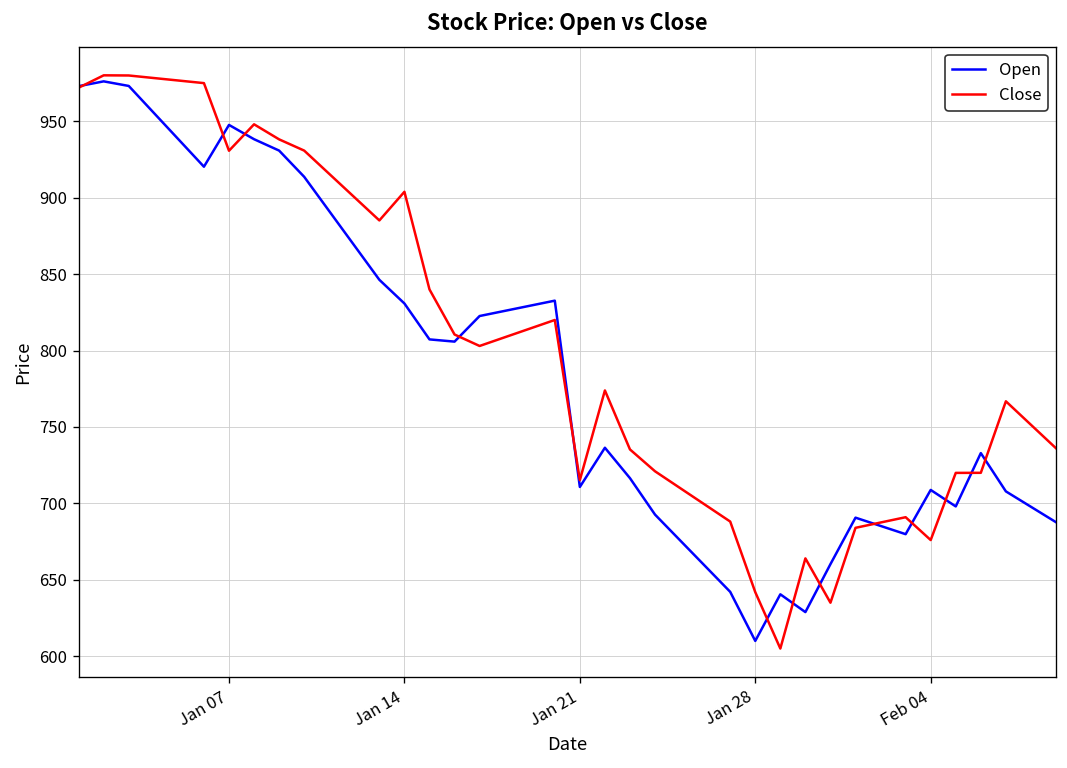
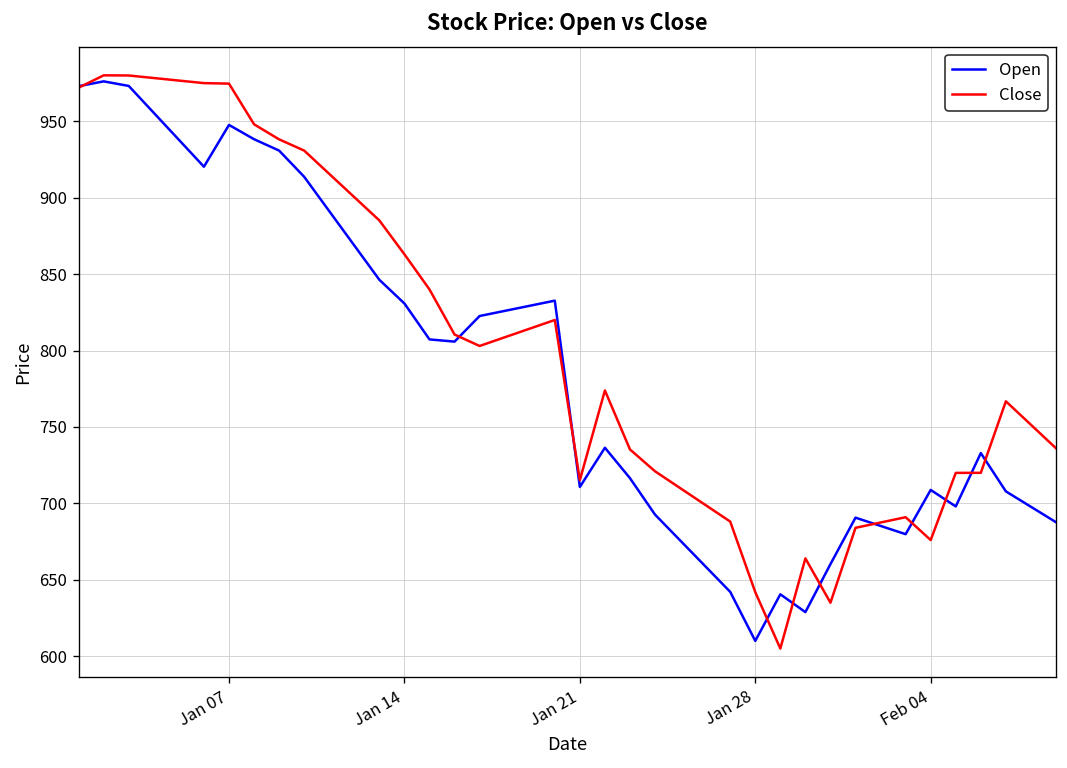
Close, Jan 07: 931 -> 975
Close, Jan 14: 904 -> 863
